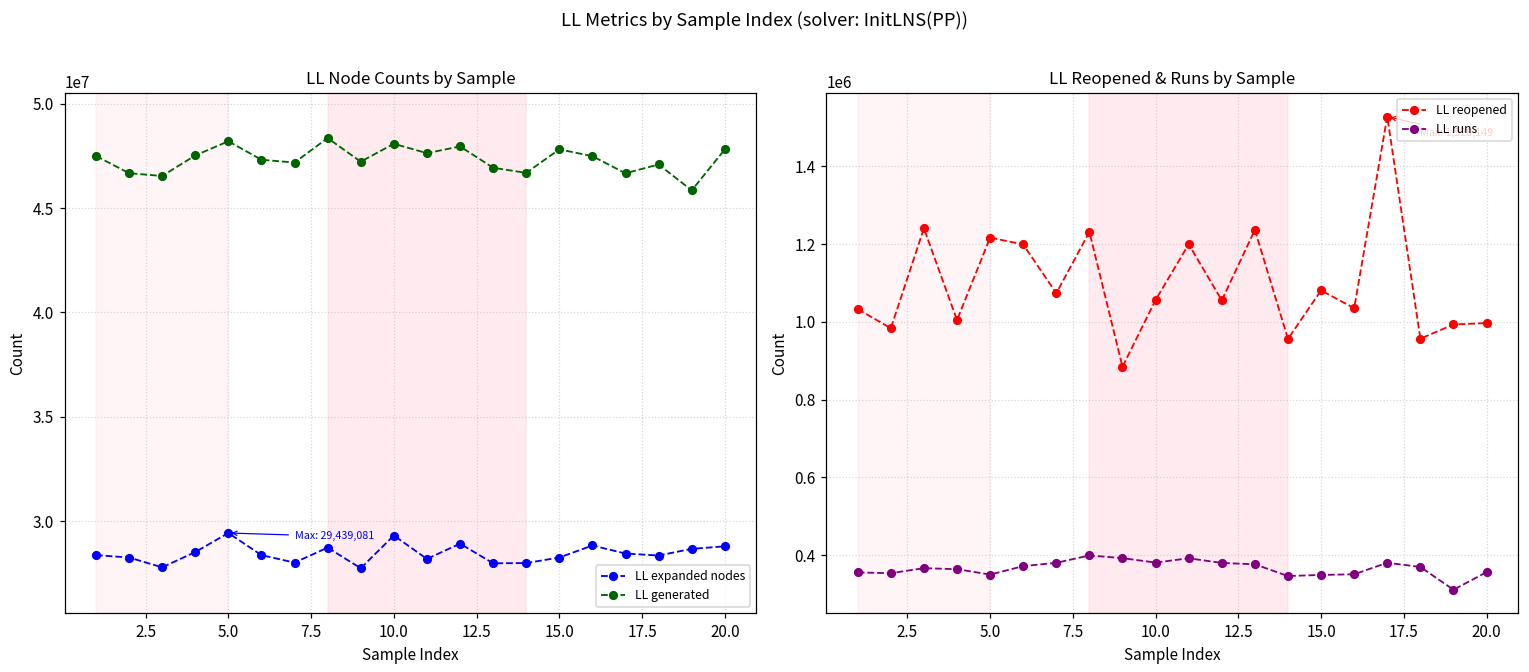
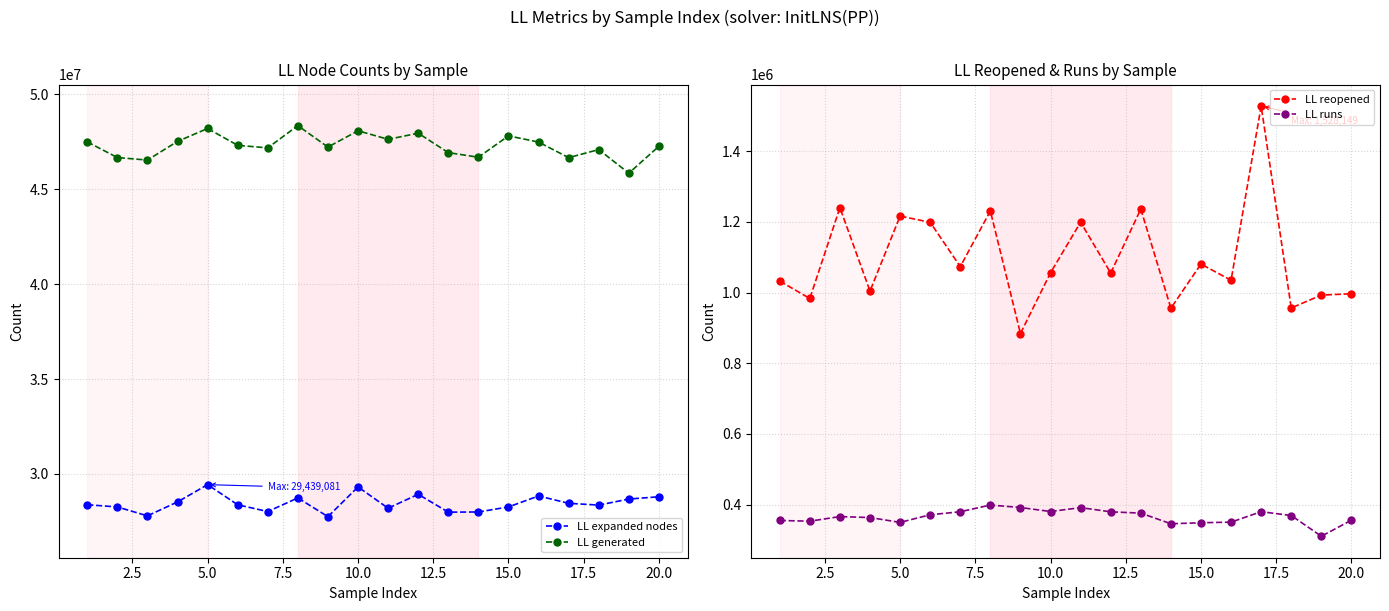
LL Node Counts by Sample, LL generated, 20.0: 47800000 -> 47300000
